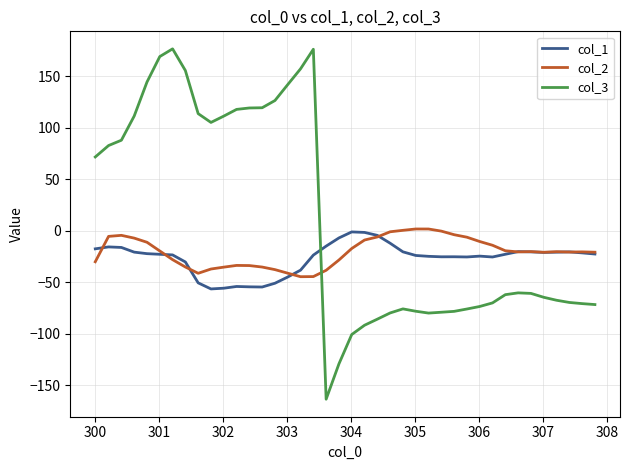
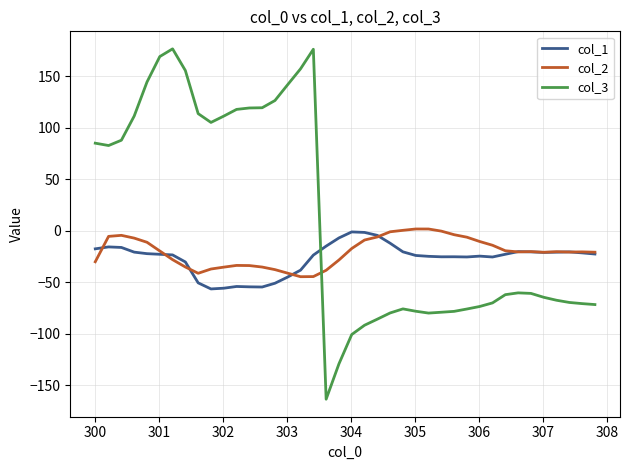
col_3, 300: 72 -> 85
